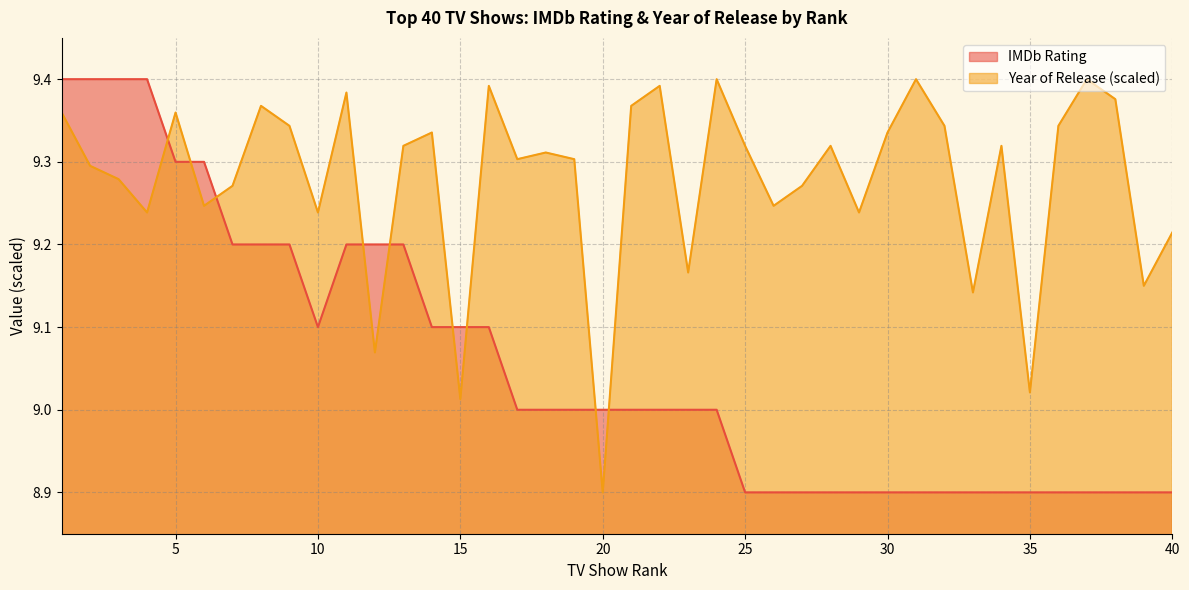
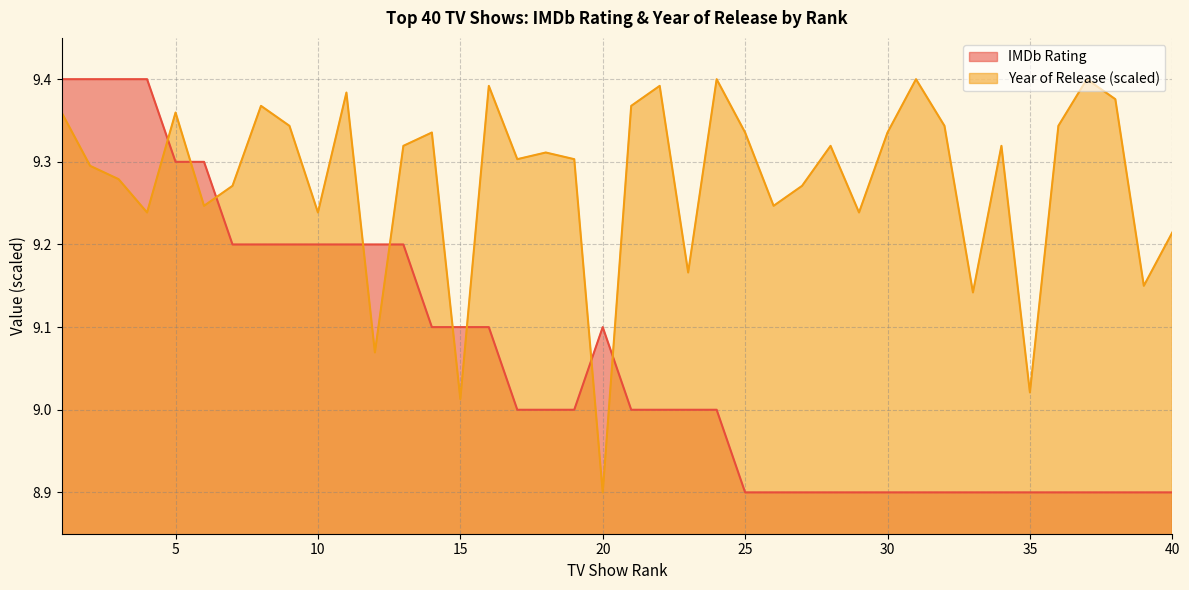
IMDb Rating, 10: 9.1 -> 9.2
IMDb Rating, 20: 9.0 -> 9.1
Year of Release (scaled), 25: 9.32 -> 9.34
